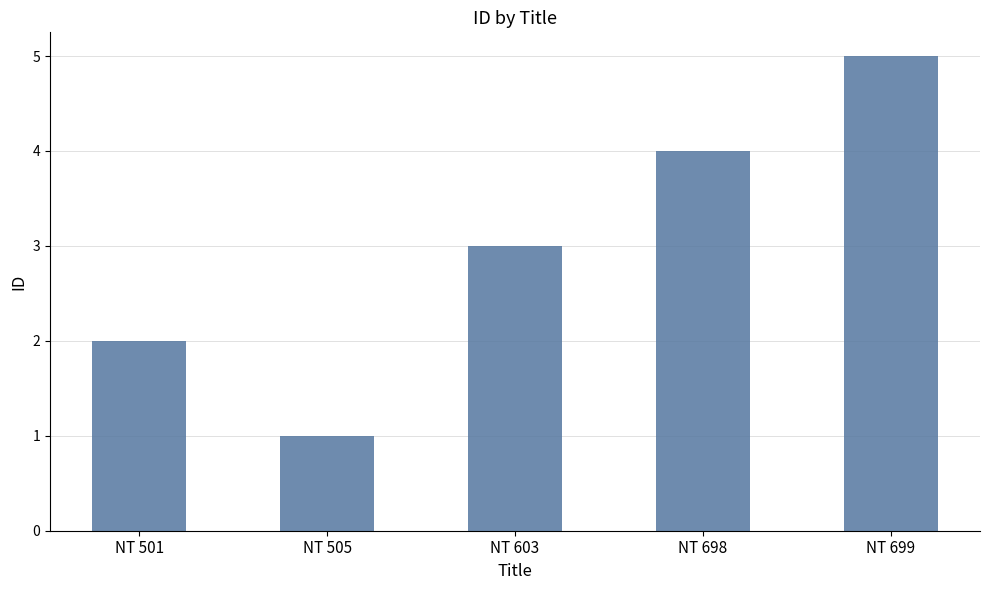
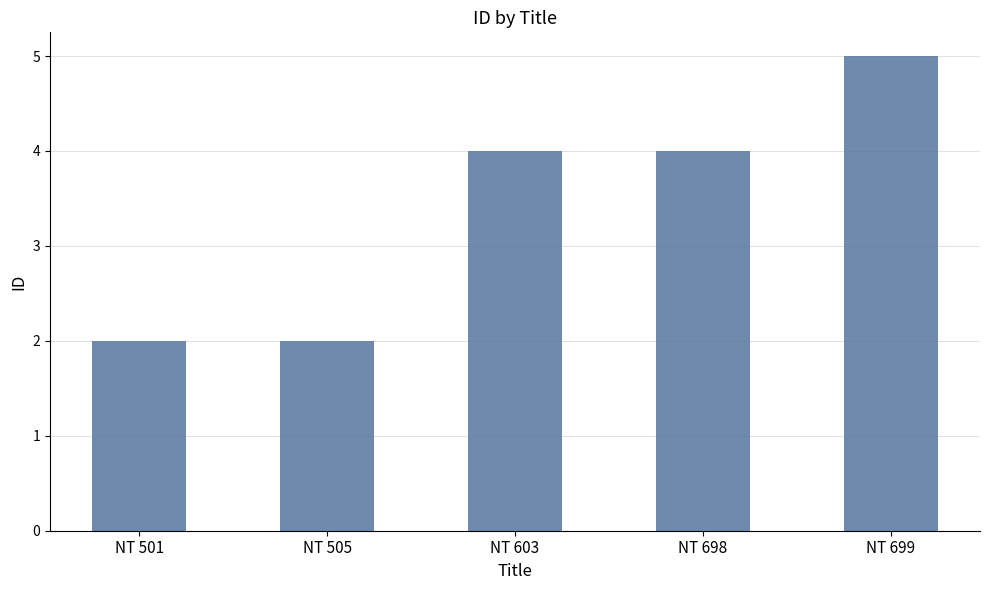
NT 505: 1 -> 2
NT 603: 3 -> 4
